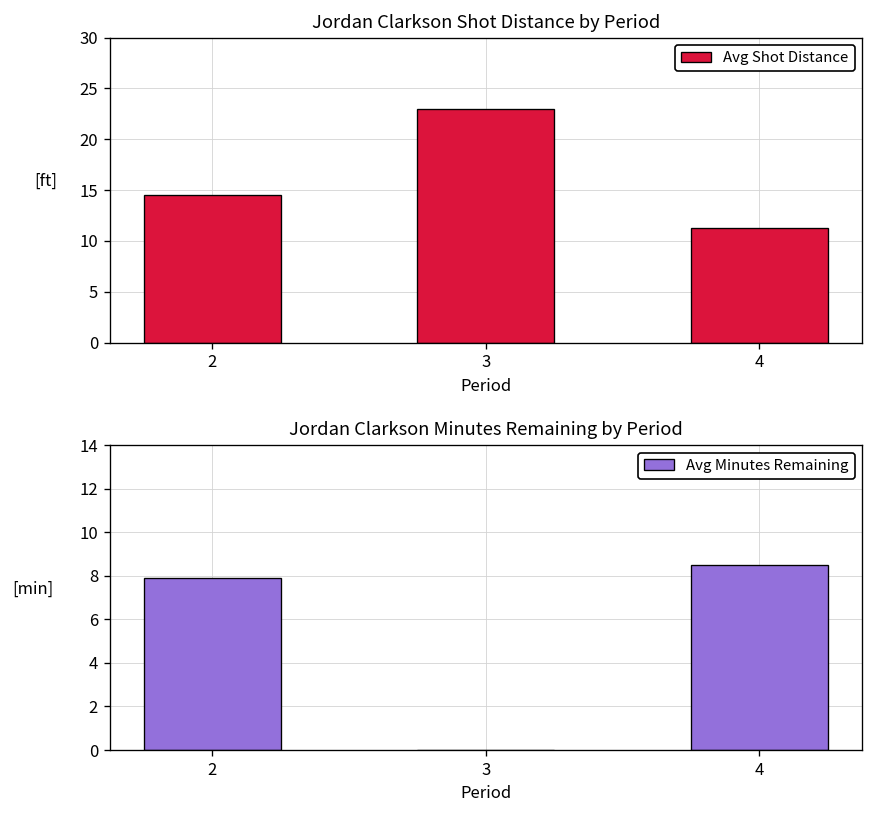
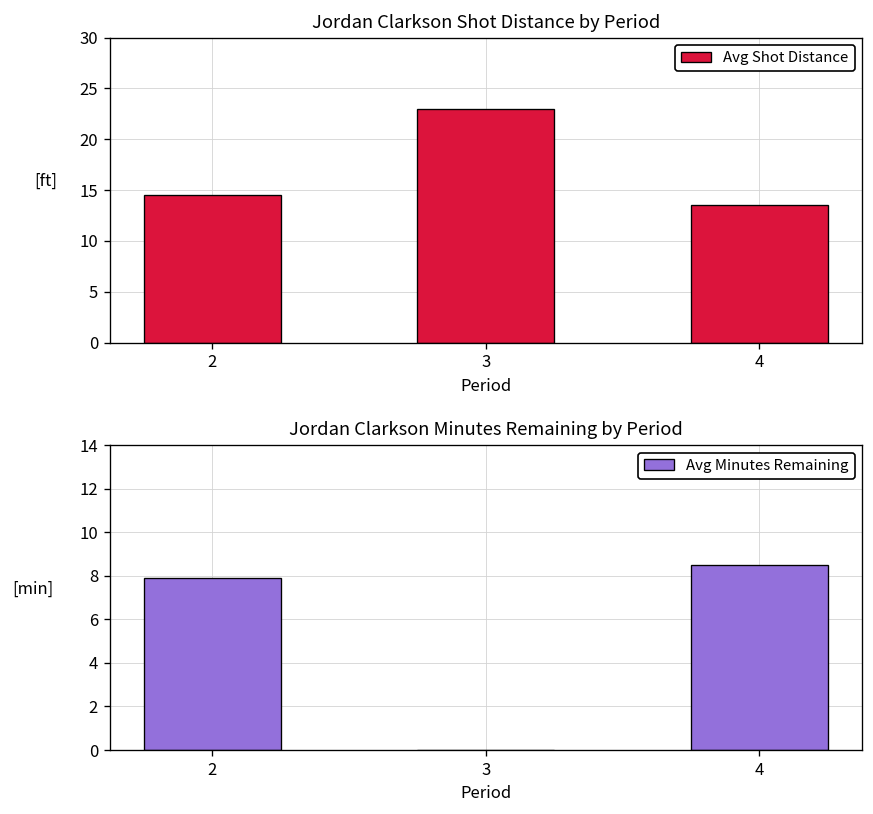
Jordan Clarkson Shot Distance by Period, 4: 11 -> 14
